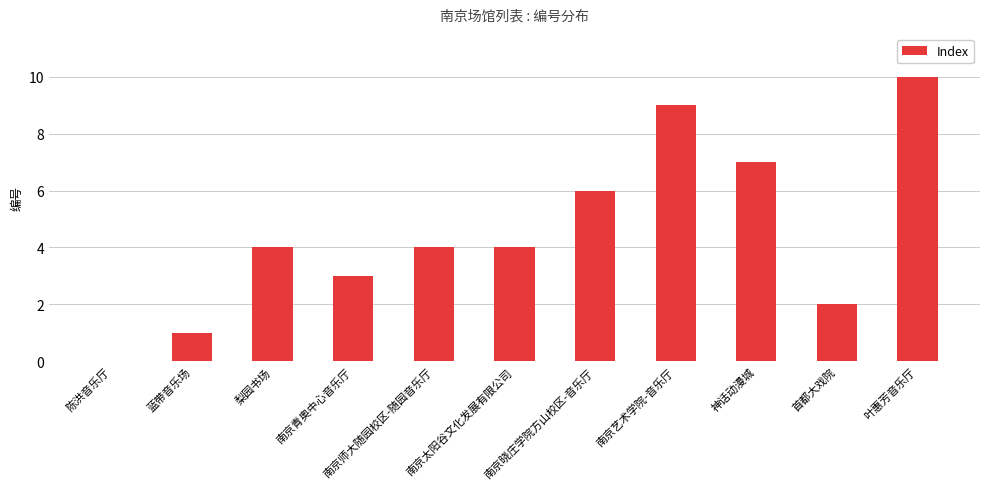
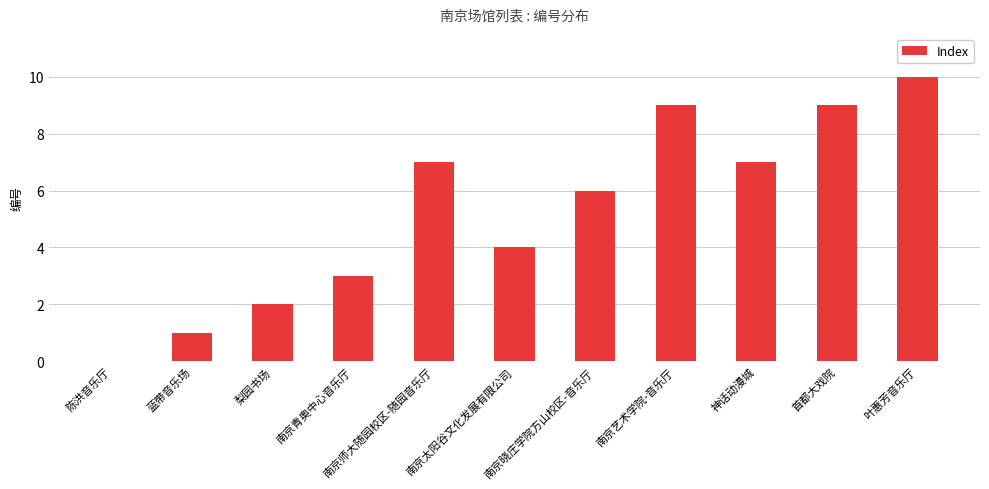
梨园书场: 4 -> 2
南京师大随园校区-随园音乐厅: 4 -> 7
首都大戏院: 2 -> 9
